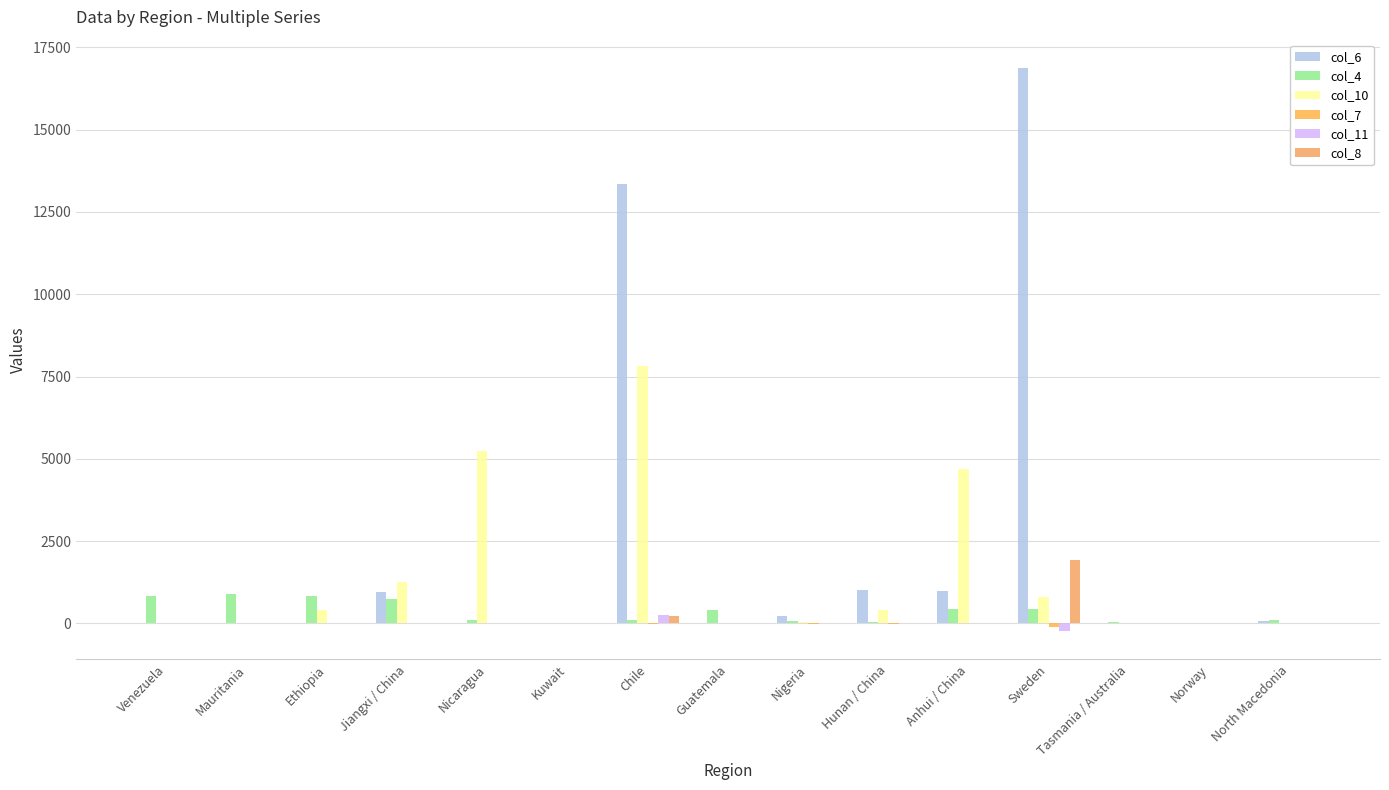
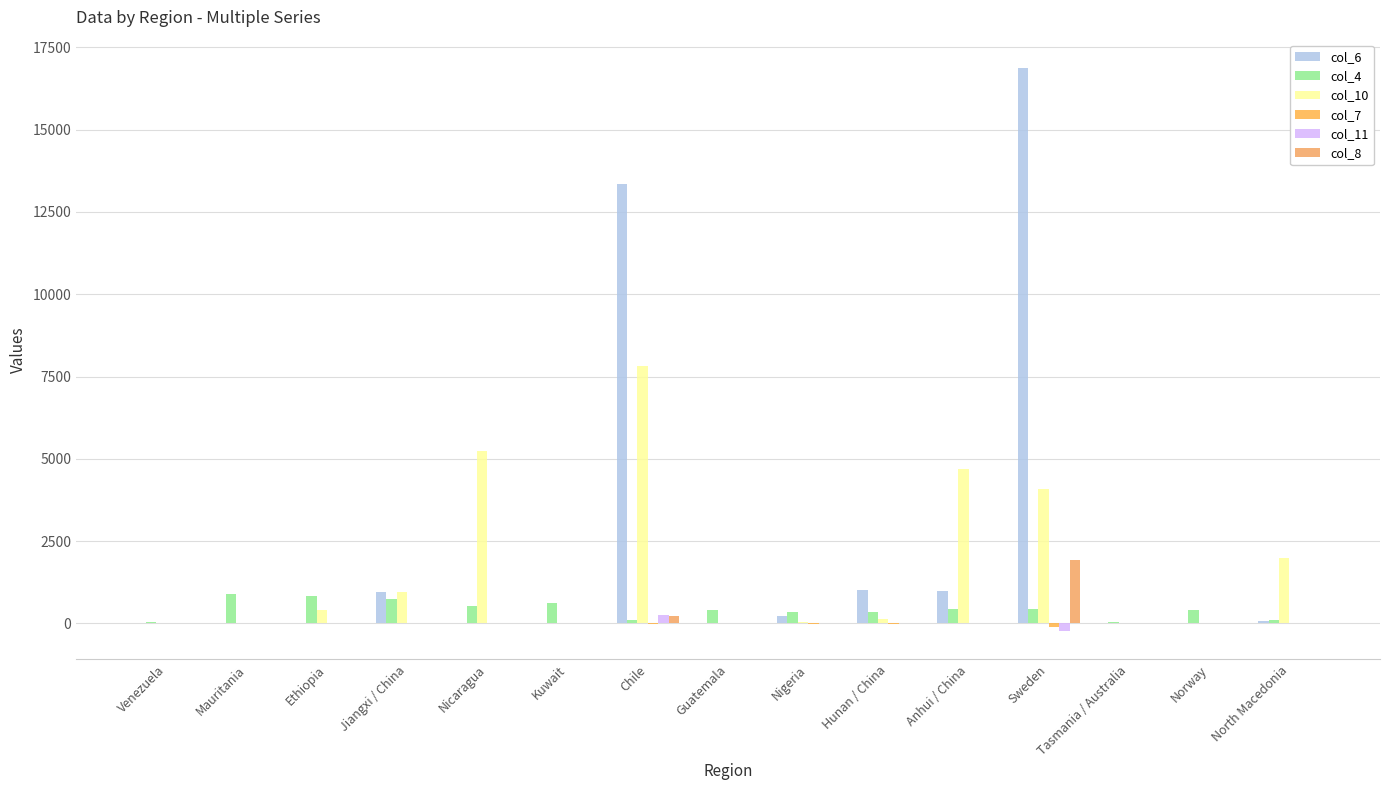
col_4, Venezuela: 800 -> 0
col_10, Jiangxi / China: 1300 -> 900
col_4, Nicaragua: 100 -> 500
col_4, Kuwait: 0 -> 600
col_4, Nigeria: 100 -> 400
col_4, Hunan / China: 0 -> 300
col_10, Hunan / China: 400 -> 100
col_10, Sweden: 800 -> 4100
col_4, Norway: 0 -> 400
col_10, North Macedonia: 0 -> 2000
